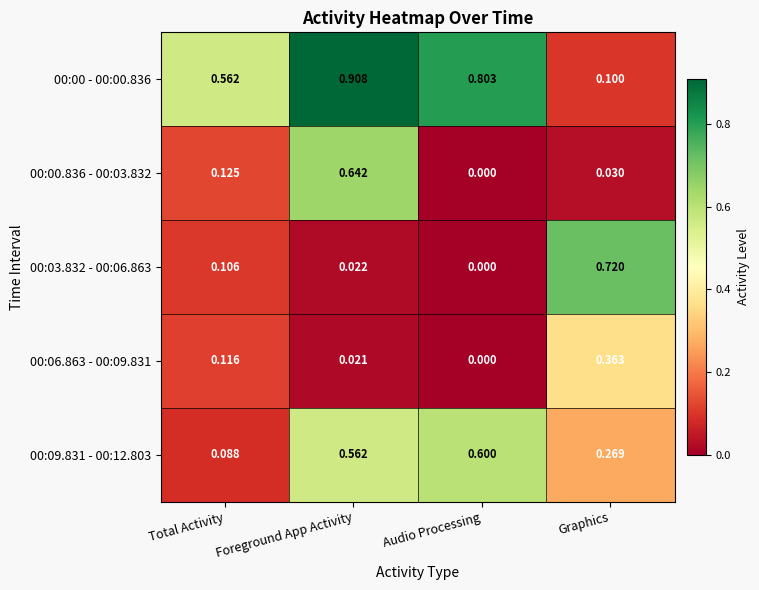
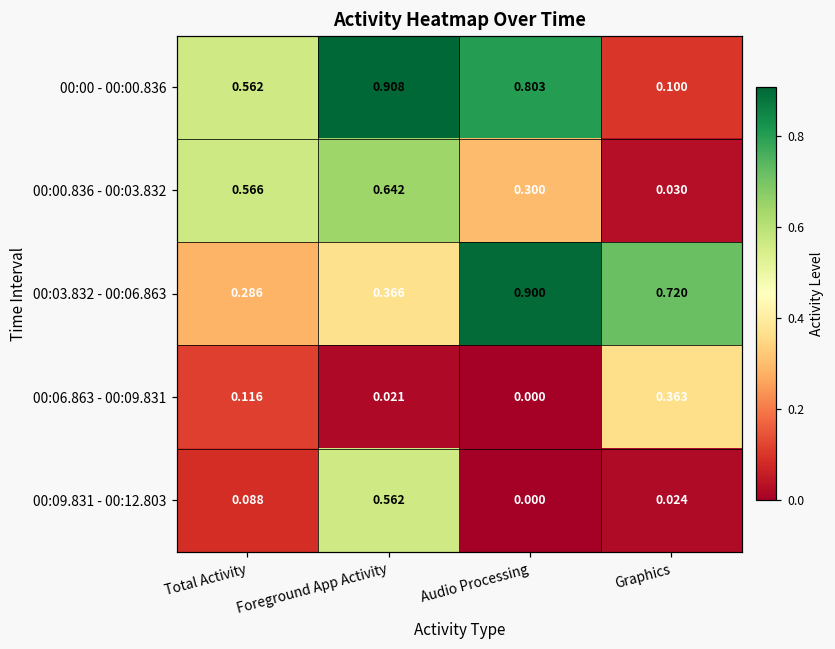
00:00.836 - 00:03.832, Total Activity: 0.125 -> 0.566
00:00.836 - 00:03.832, Audio Processing: 0.000 -> 0.300
00:03.832 - 00:06.863, Total Activity: 0.106 -> 0.286
00:03.832 - 00:06.863, Foreground App Activity: 0.022 -> 0.366
00:03.832 - 00:06.863, Audio Processing: 0.000 -> 0.900
00:09.831 - 00:12.803, Audio Processing: 0.600 -> 0.000
00:09.831 - 00:12.803, Graphics: 0.269 -> 0.024
